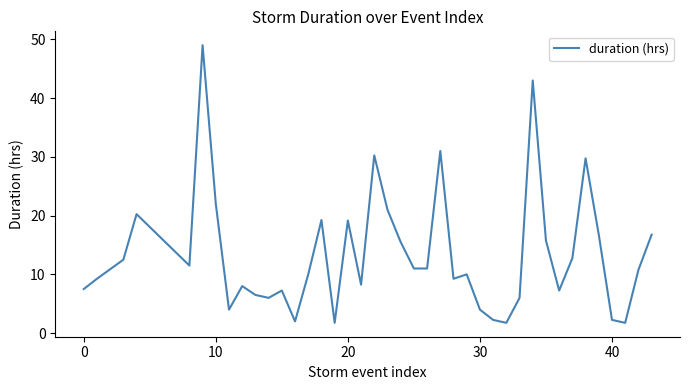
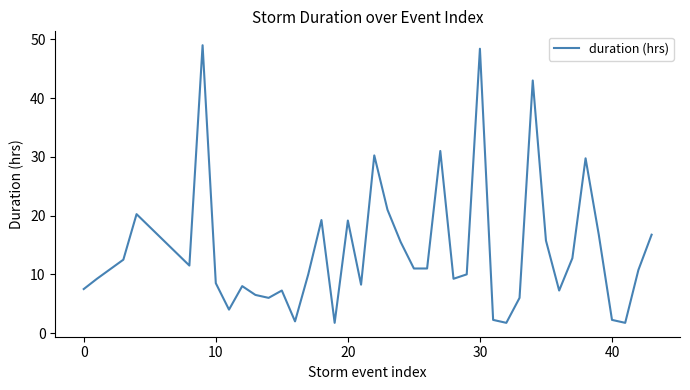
10: 22 -> 9
30: 4 -> 48
